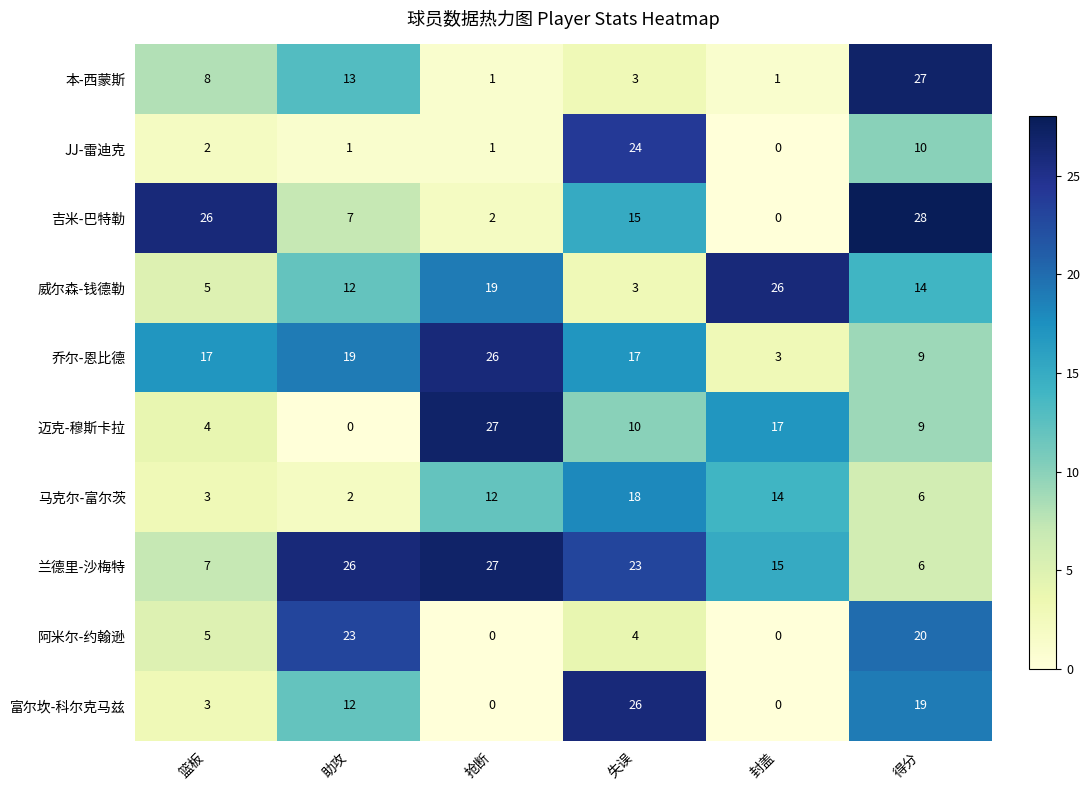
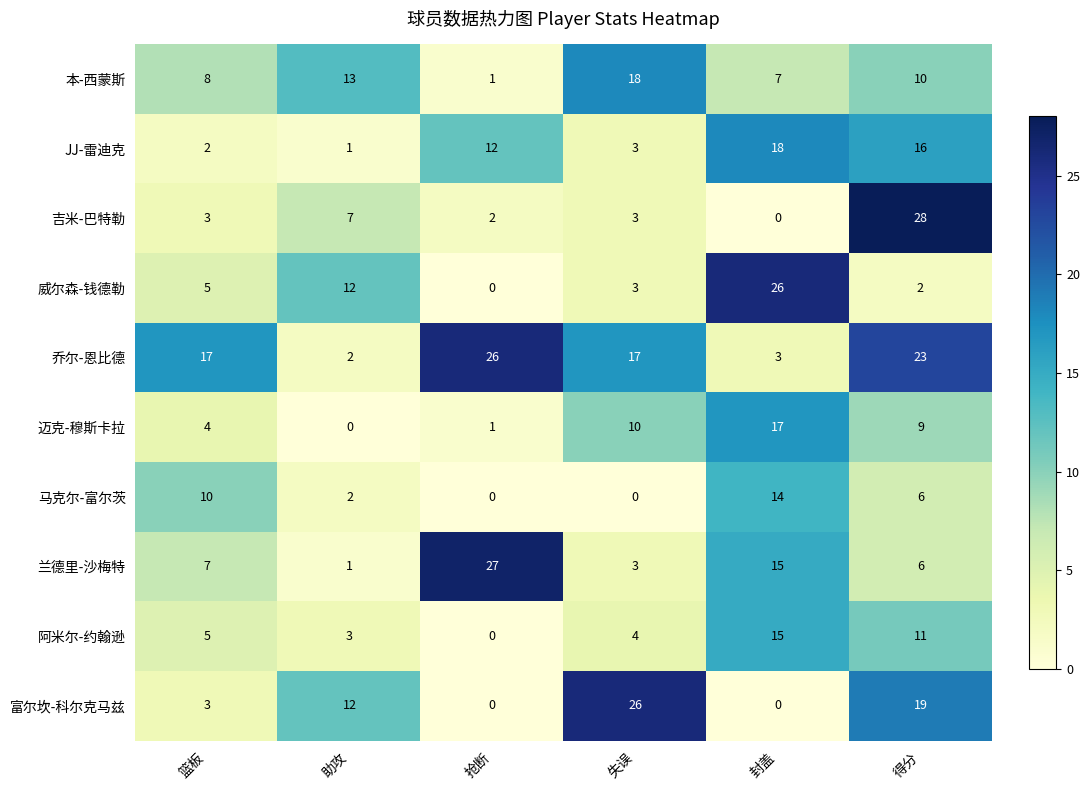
本-西蒙斯, 失误: 3 -> 18
本-西蒙斯, 封盖: 1 -> 7
本-西蒙斯, 得分: 27 -> 10
JJ-雷迪克, 抢断: 1 -> 12
JJ-雷迪克, 失误: 24 -> 3
JJ-雷迪克, 封盖: 0 -> 18
JJ-雷迪克, 得分: 10 -> 16
吉米-巴特勒, 篮板: 26 -> 3
吉米-巴特勒, 失误: 15 -> 3
威尔森-钱德勒, 抢断: 19 -> 0
威尔森-钱德勒, 得分: 14 -> 2
乔尔-恩比德, 助攻: 19 -> 2
乔尔-恩比德, 得分: 9 -> 23
迈克-穆斯卡拉, 抢断: 27 -> 1
马克尔-富尔茨, 篮板: 3 -> 10
马克尔-富尔茨, 抢断: 12 -> 0
马克尔-富尔茨, 失误: 18 -> 0
兰德里-沙梅特, 助攻: 26 -> 1
兰德里-沙梅特, 失误: 23 -> 3
阿米尔-约翰逊, 助攻: 23 -> 3
阿米尔-约翰逊, 封盖: 0 -> 15
阿米尔-约翰逊, 得分: 20 -> 11
